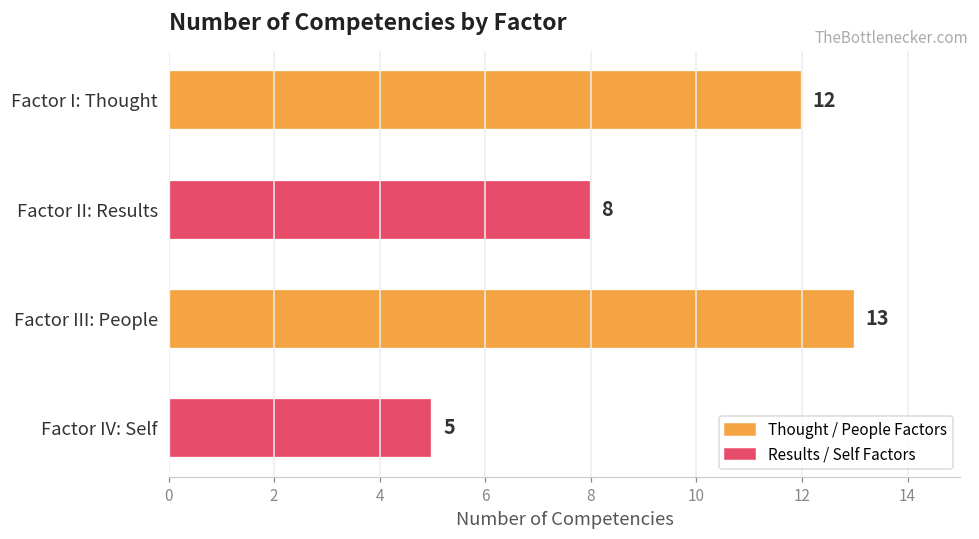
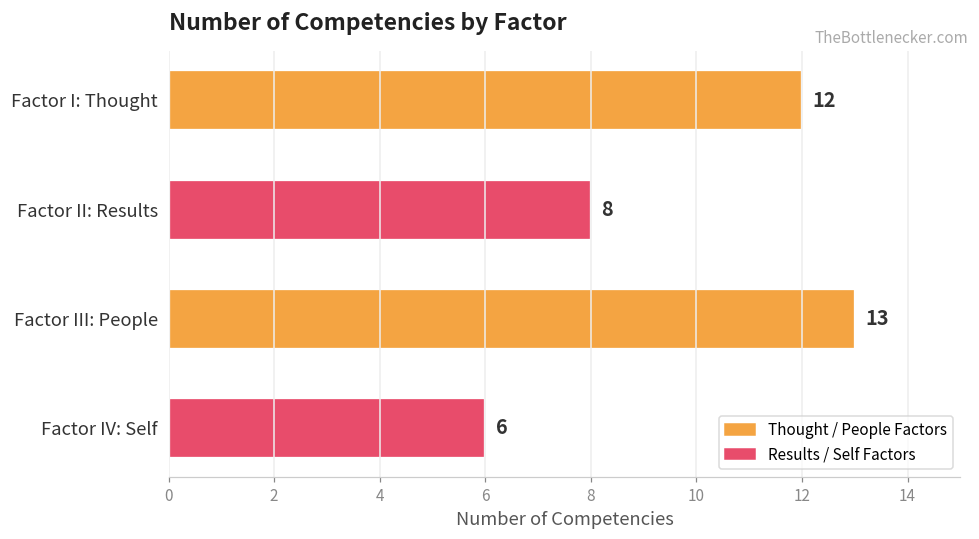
Factor IV: Self: 5 -> 6
